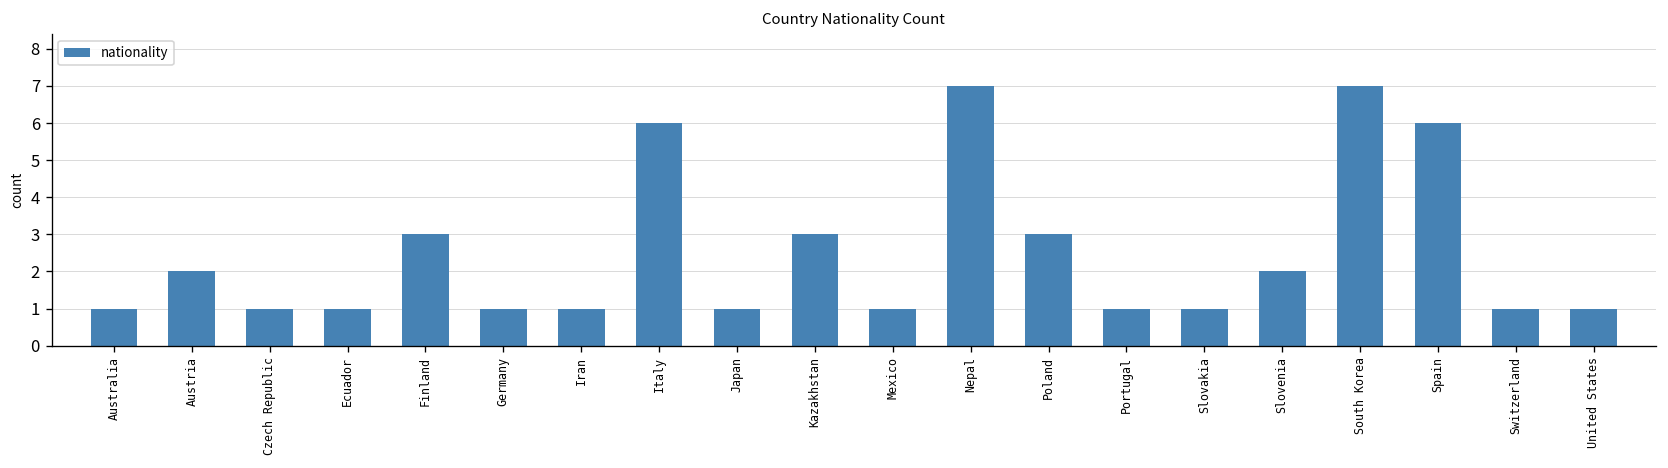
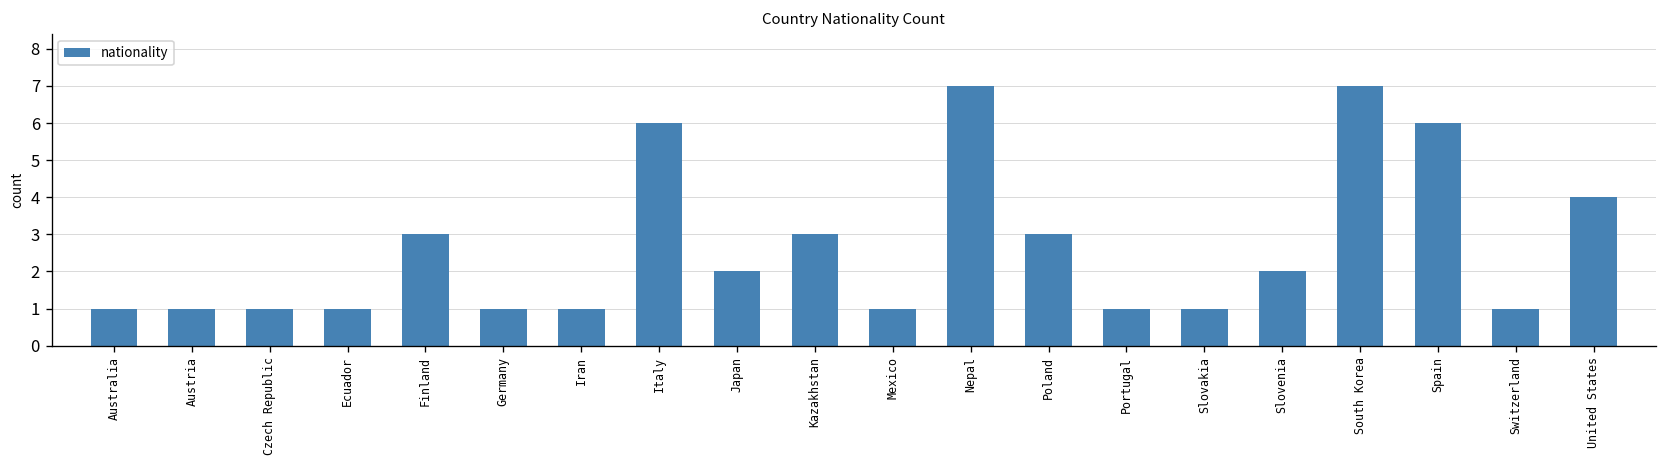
Austria: 2 -> 1
Japan: 1 -> 2
United States: 1 -> 4
